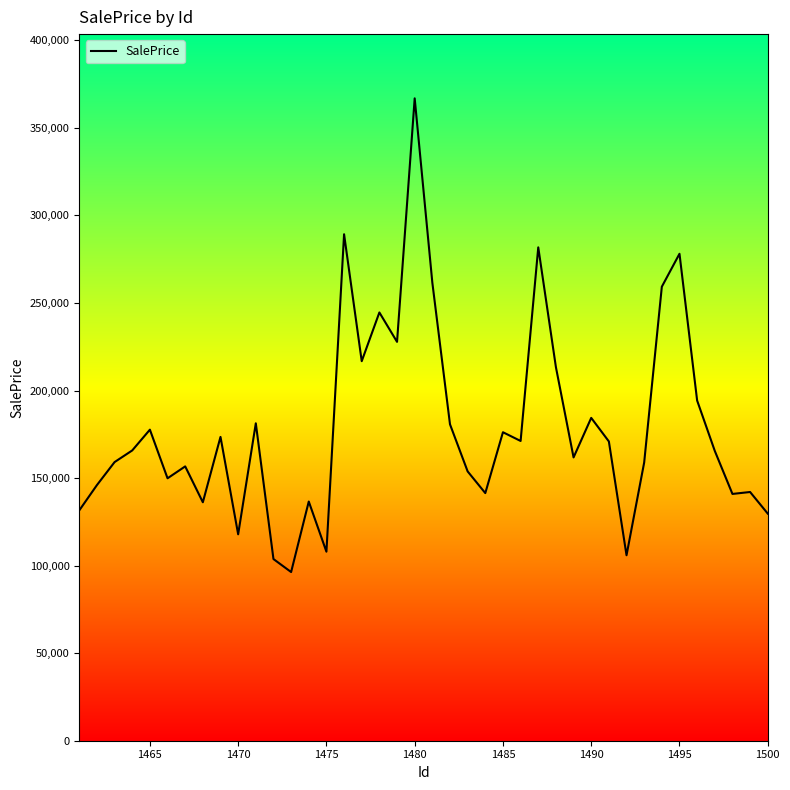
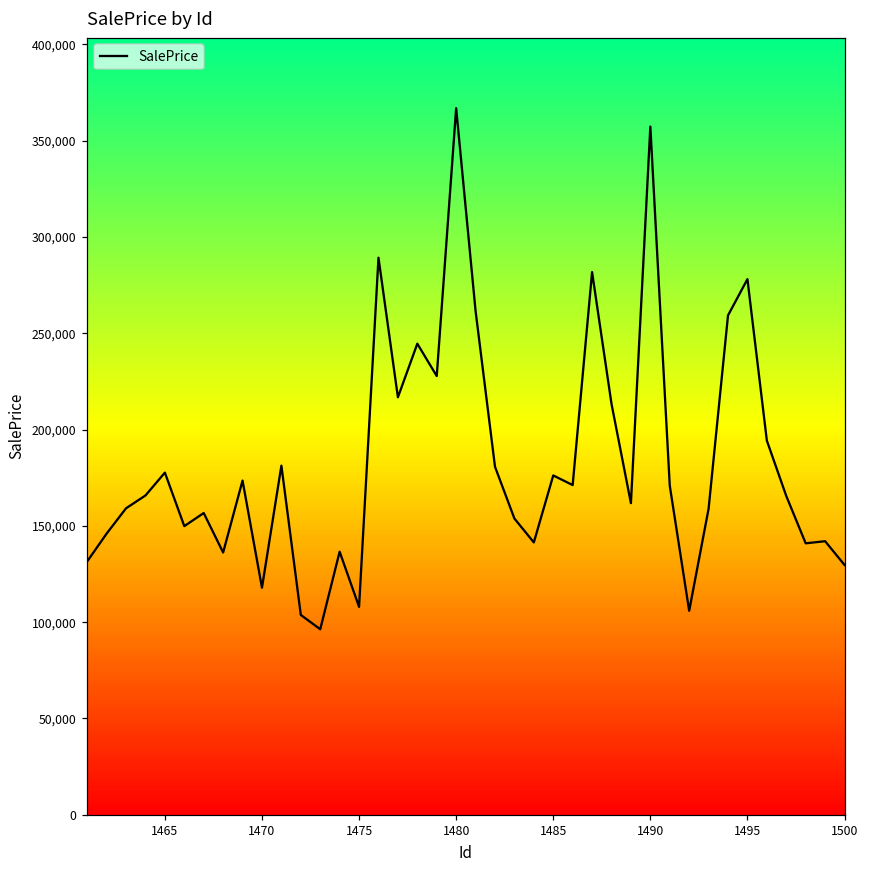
1490: 184,000 -> 357,000
